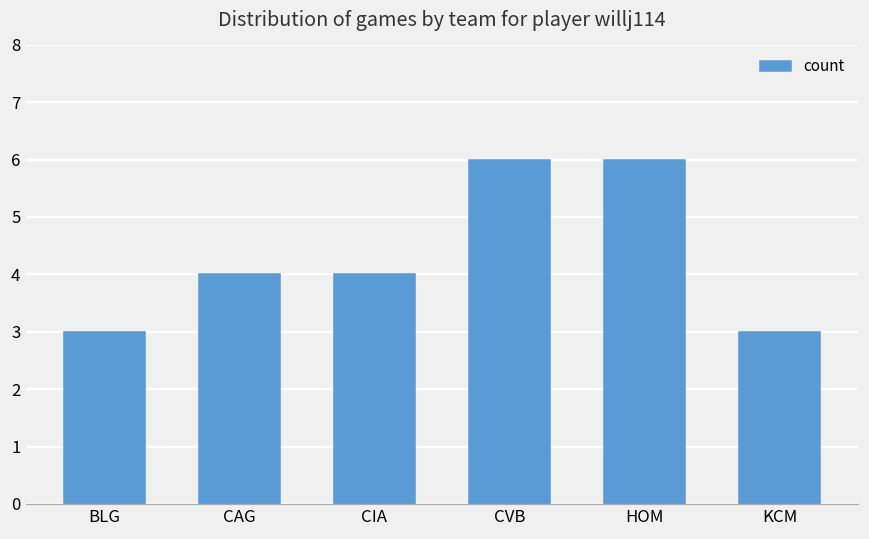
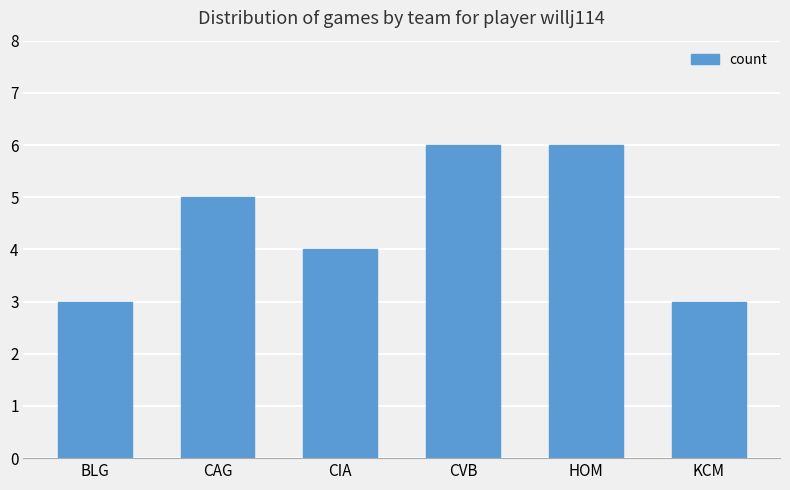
CAG: 4 -> 5
